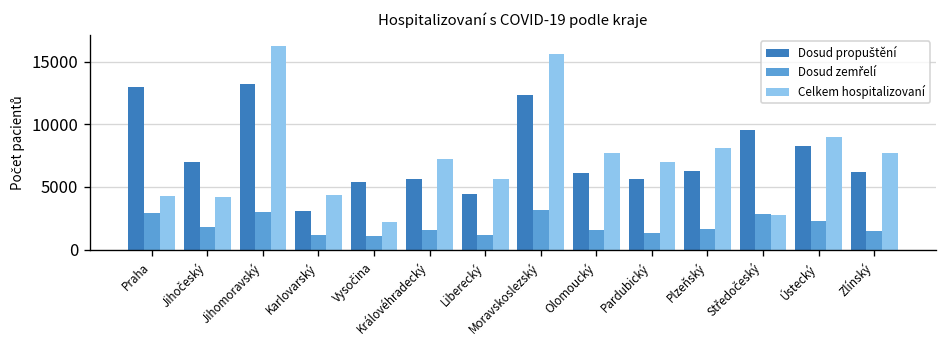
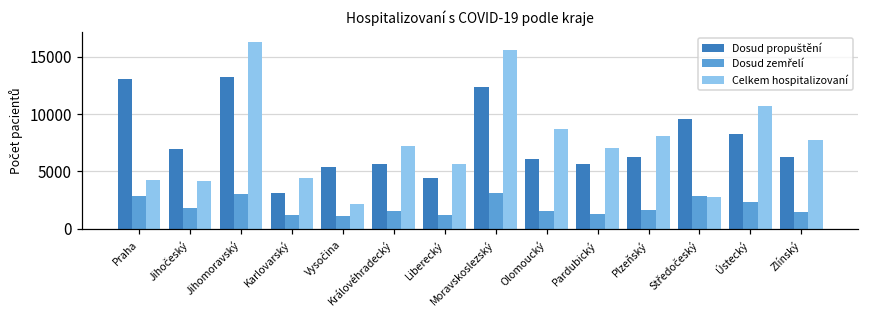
Celkem hospitalizovaní, Olomoucký: 7700 -> 8700
Celkem hospitalizovaní, Ústecký: 9000 -> 10700
